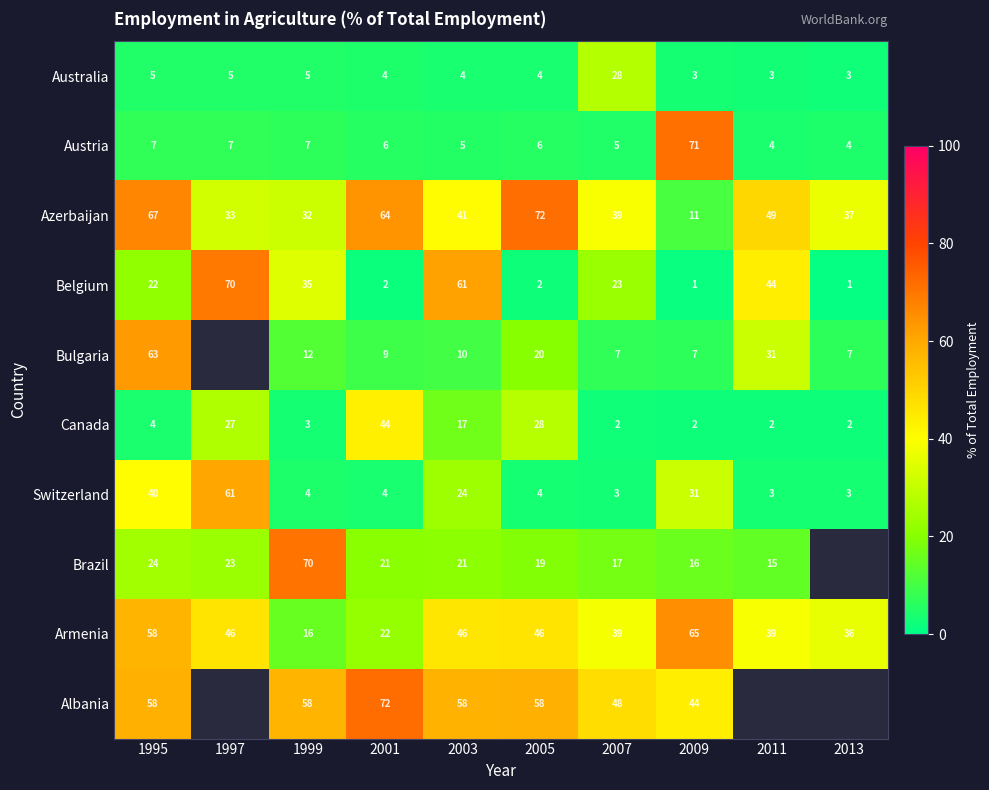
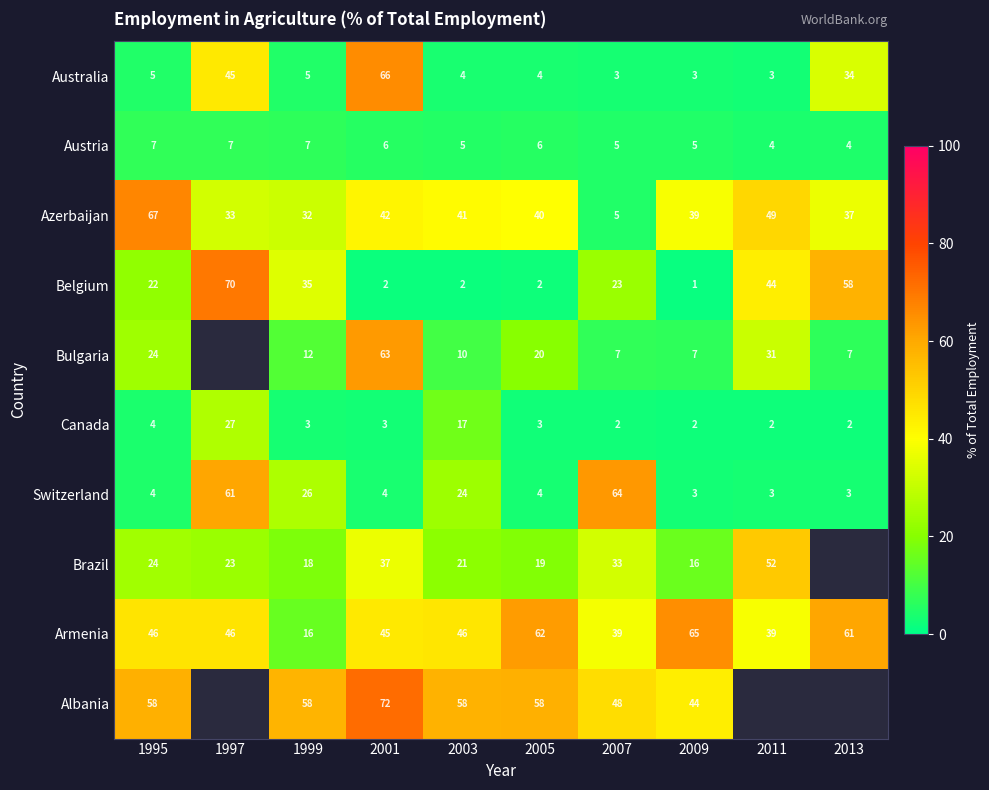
Australia, 1997: 5 -> 45
Australia, 2001: 4 -> 66
Australia, 2007: 28 -> 3
Australia, 2013: 3 -> 34
Austria, 2009: 71 -> 5
Azerbaijan, 2001: 64 -> 42
Azerbaijan, 2005: 72 -> 40
Azerbaijan, 2007: 39 -> 5
Azerbaijan, 2009: 11 -> 39
Belgium, 2003: 61 -> 2
Belgium, 2013: 1 -> 58
Bulgaria, 1995: 63 -> 24
Bulgaria, 2001: 9 -> 63
Canada, 2001: 44 -> 3
Canada, 2005: 28 -> 3
Switzerland, 1995: 40 -> 4
Switzerland, 1999: 4 -> 26
Switzerland, 2007: 3 -> 64
Switzerland, 2009: 31 -> 3
Brazil, 1999: 70 -> 18
Brazil, 2001: 21 -> 37
Brazil, 2007: 17 -> 33
Brazil, 2011: 15 -> 52
Armenia, 1995: 58 -> 46
Armenia, 2001: 22 -> 45
Armenia, 2005: 46 -> 62
Armenia, 2013: 36 -> 61
